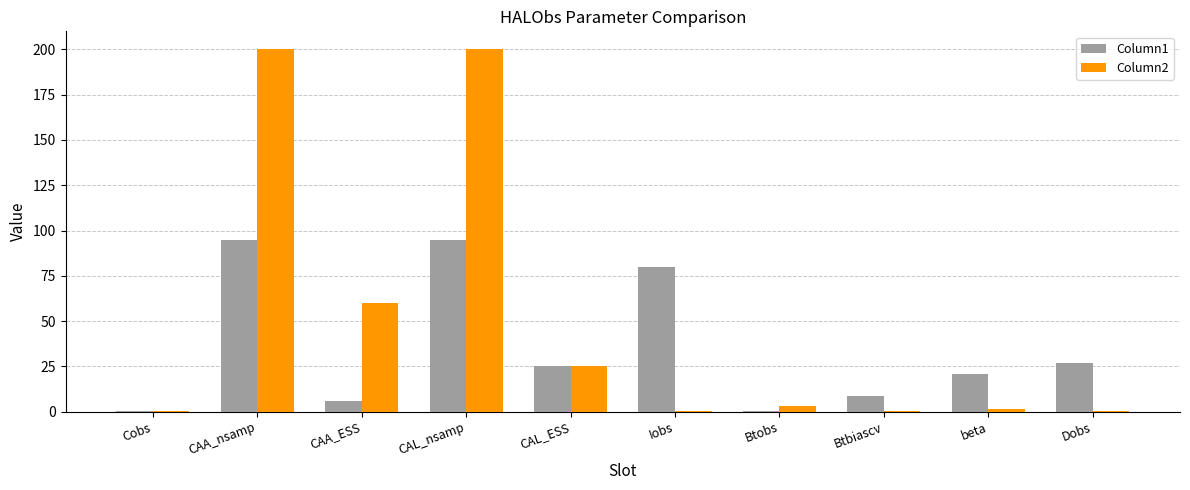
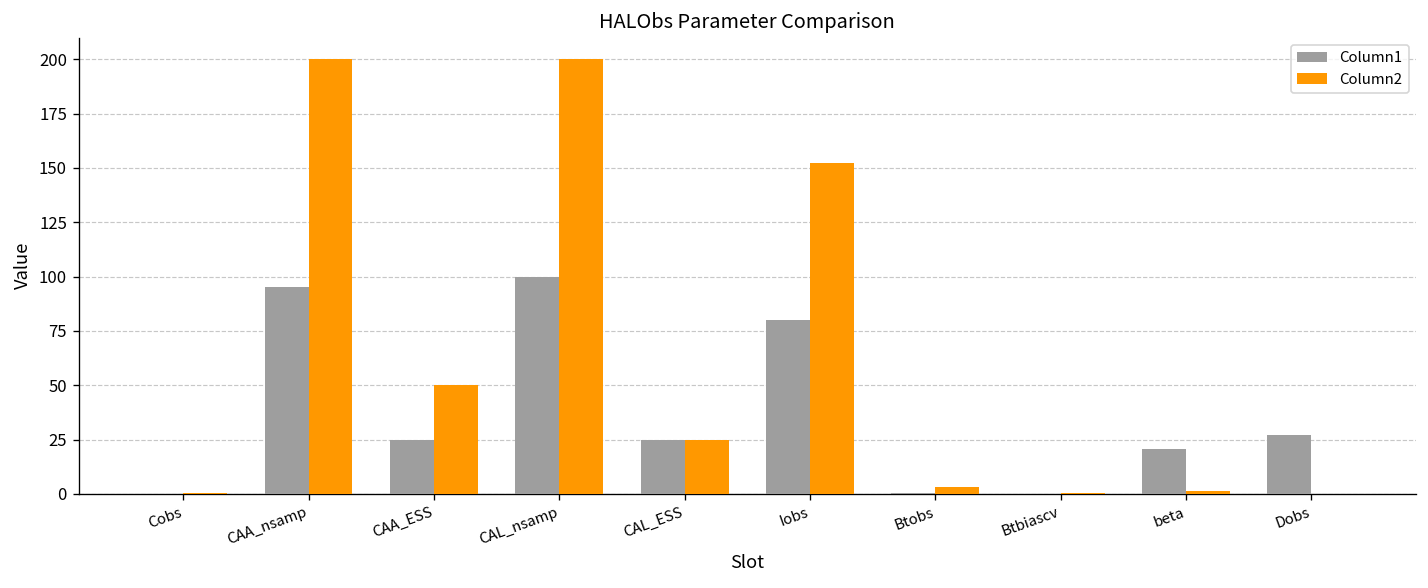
Column1, CAA_ESS: 6 -> 25
Column2, CAA_ESS: 60 -> 50
Column1, CAL_nsamp: 95 -> 100
Column2, Iobs: 0 -> 152
Column1, Btbiascv: 9 -> 0
